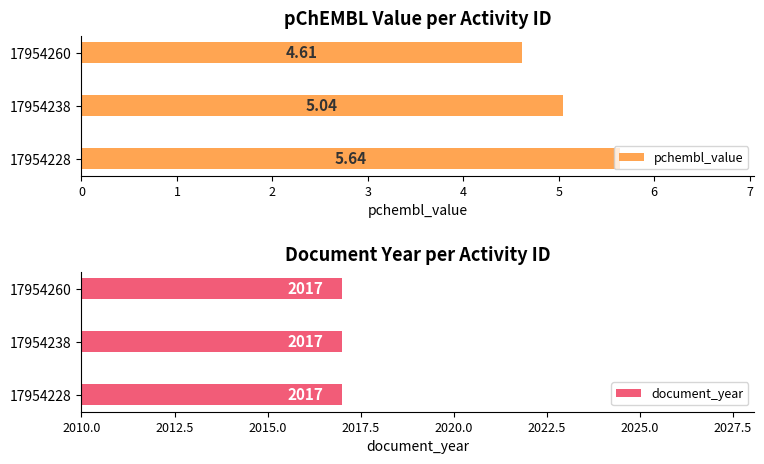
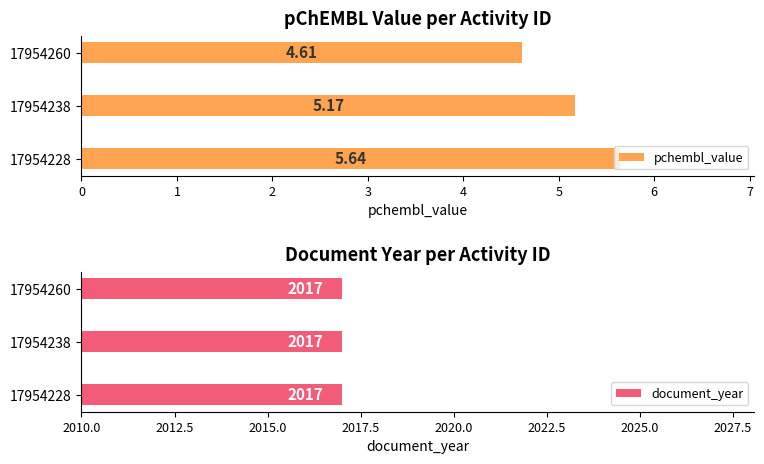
pChEMBL Value per Activity ID, 17954238: 5.04 -> 5.17
